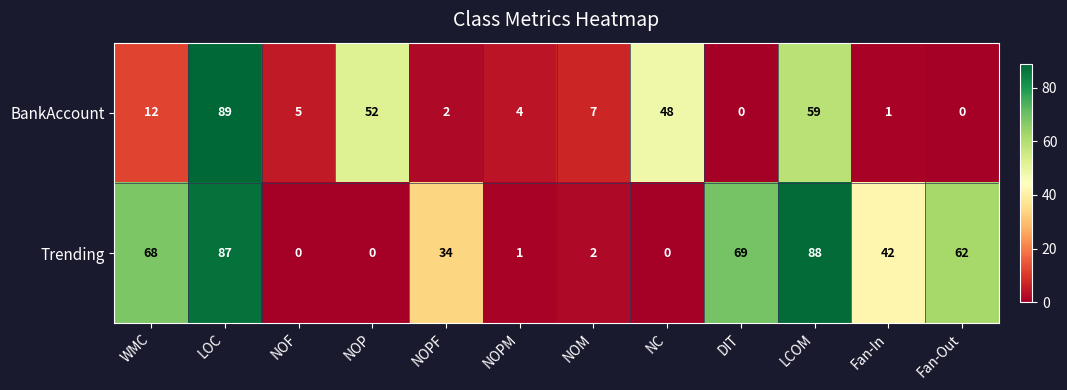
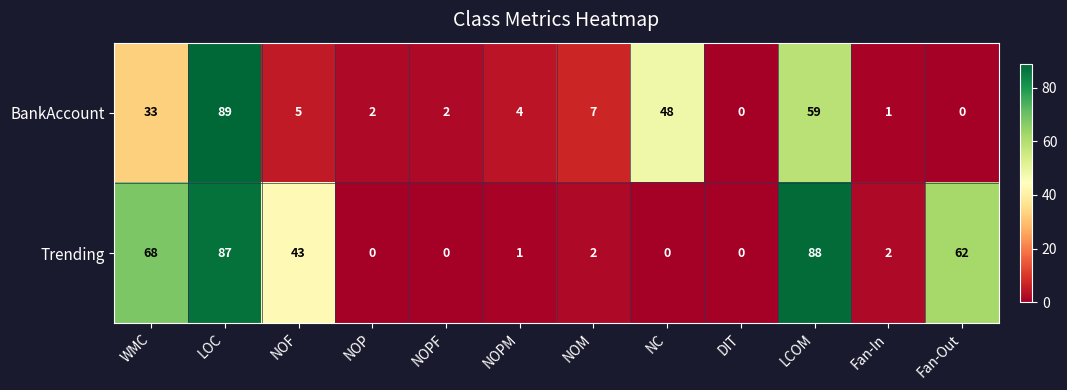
BankAccount, WMC: 12 -> 33
BankAccount, NOP: 52 -> 2
Trending, NOF: 0 -> 43
Trending, NOPF: 34 -> 0
Trending, DIT: 69 -> 0
Trending, Fan-In: 42 -> 2
